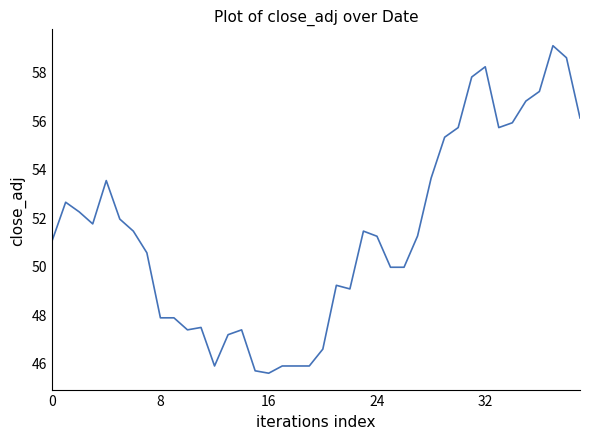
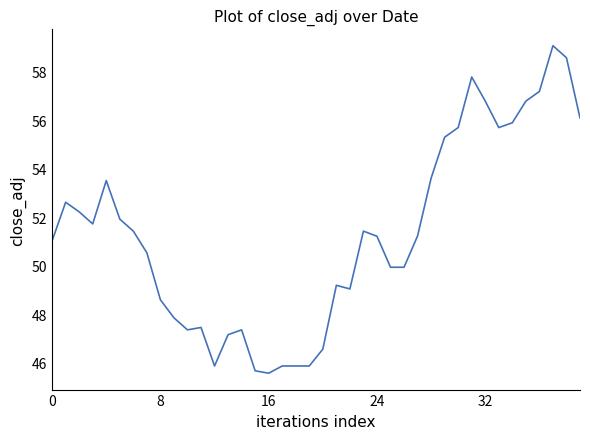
8: 47.9 -> 48.6
32: 58.2 -> 56.8
